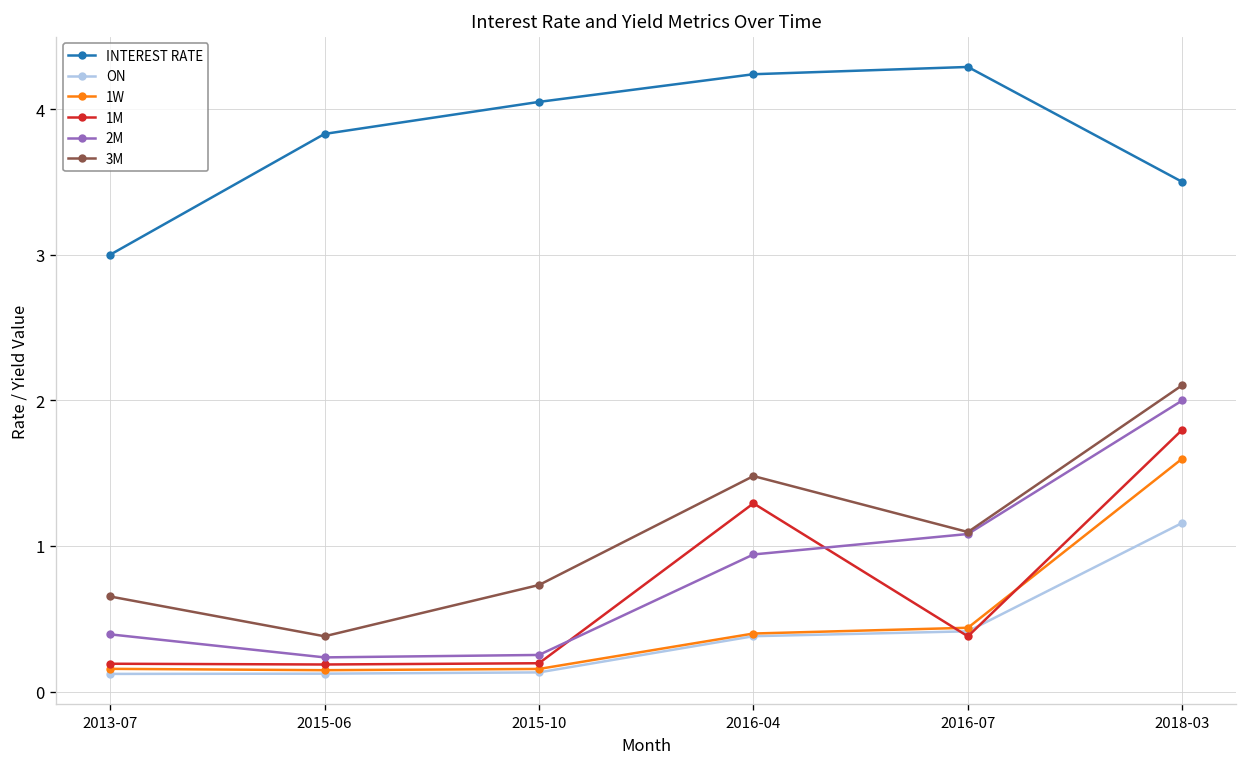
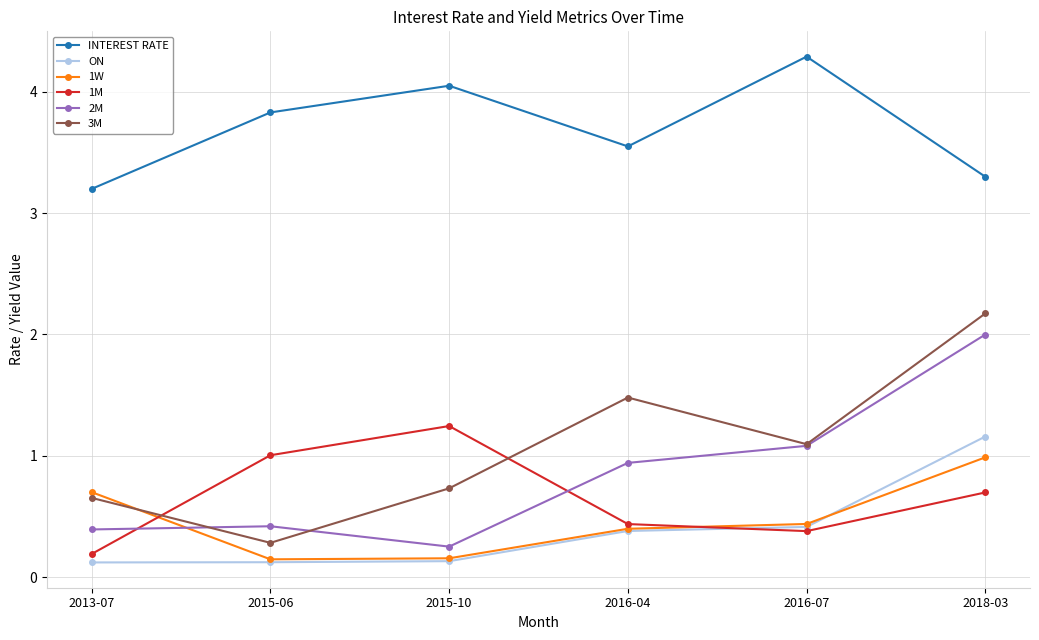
INTEREST RATE, 2013-07: 3.0 -> 3.2
1W, 2013-07: 0.16 -> 0.70
1M, 2015-06: 0.19 -> 1.00
2M, 2015-06: 0.23 -> 0.42
3M, 2015-06: 0.38 -> 0.28
1M, 2015-10: 0.19 -> 1.25
INTEREST RATE, 2016-04: 4.24 -> 3.55
1M, 2016-04: 1.29 -> 0.44
INTEREST RATE, 2018-03: 3.5 -> 3.3
1W, 2018-03: 1.60 -> 0.99
1M, 2018-03: 1.80 -> 0.70
3M, 2018-03: 2.10 -> 2.17
